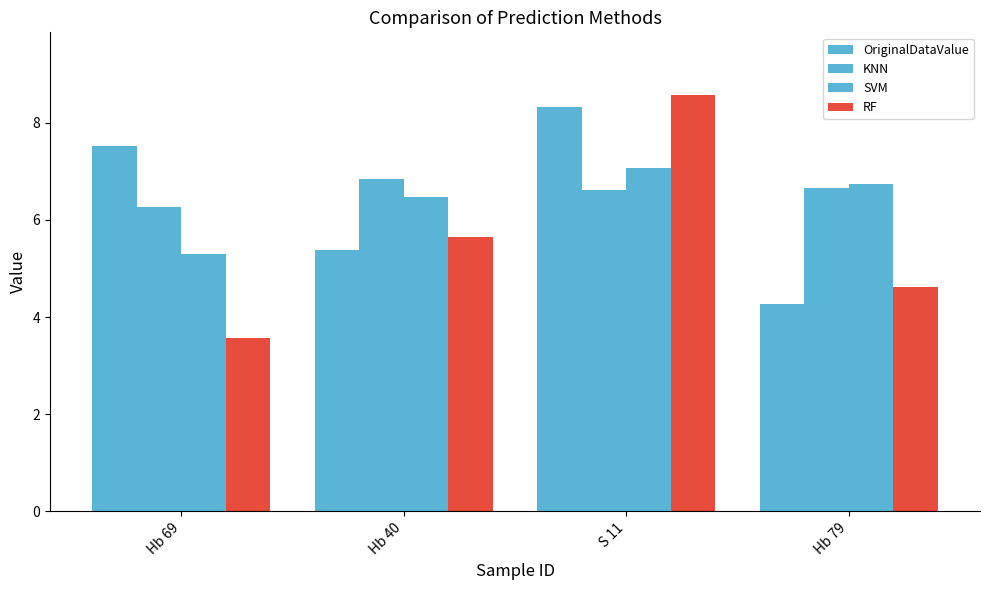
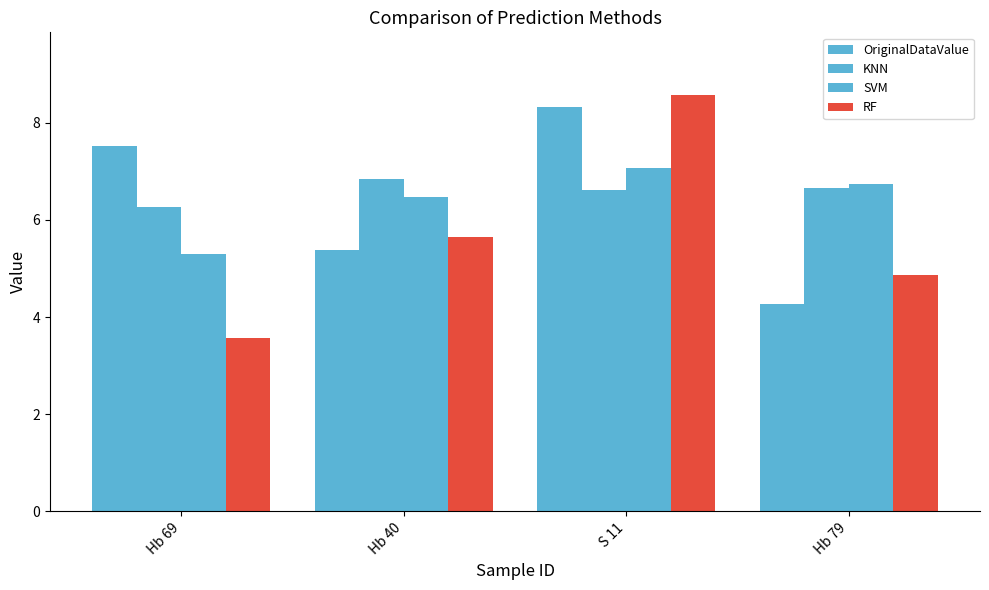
RF, Hb 79: 4.6 -> 4.9
